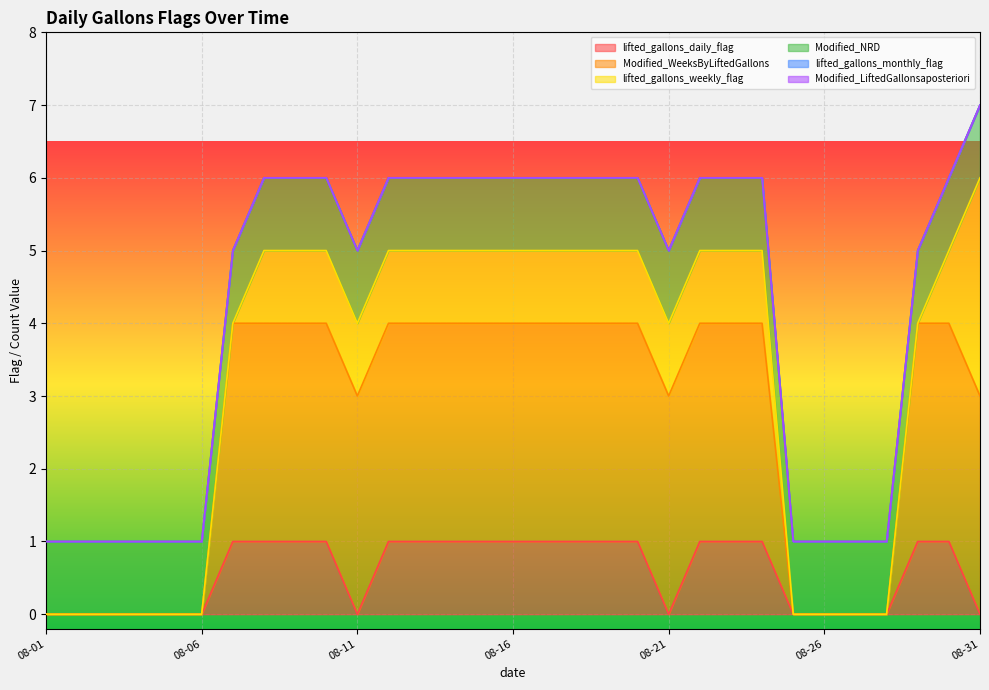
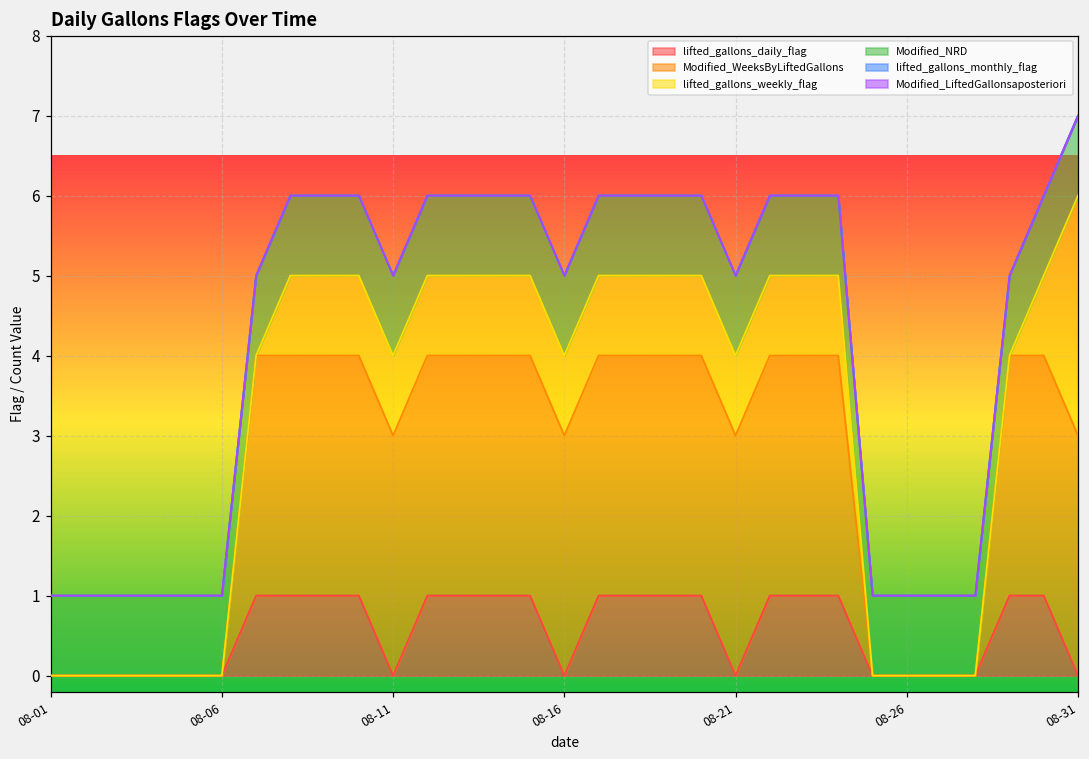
lifted_gallons_daily_flag, 08-16: 1 -> 0
